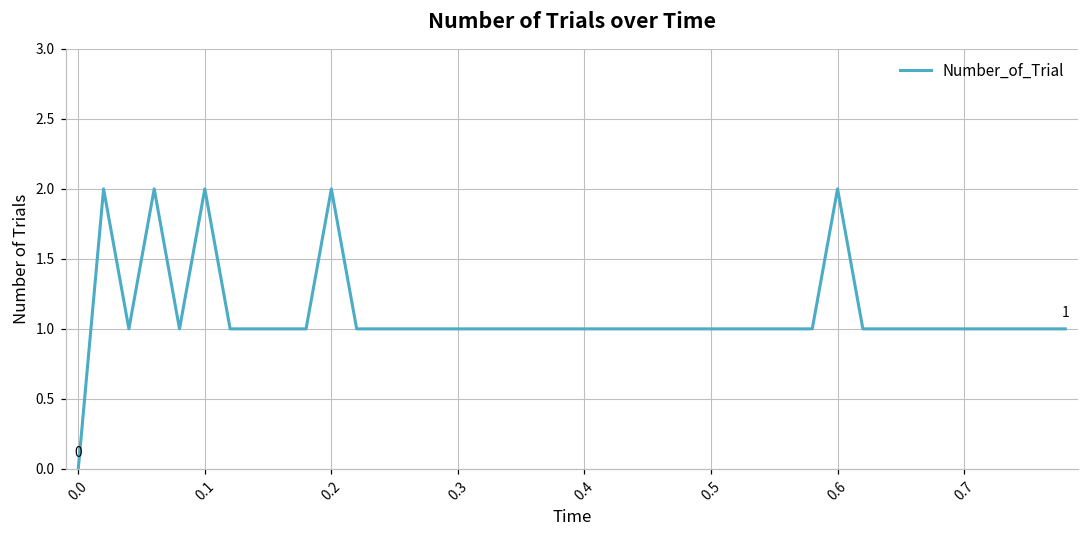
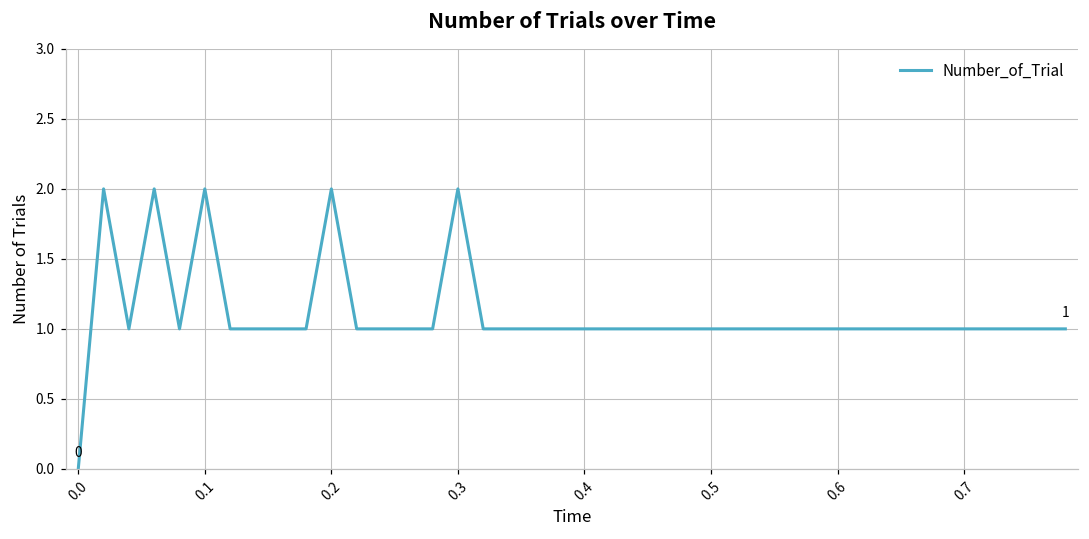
0.3: 1 -> 2
0.6: 2 -> 1
